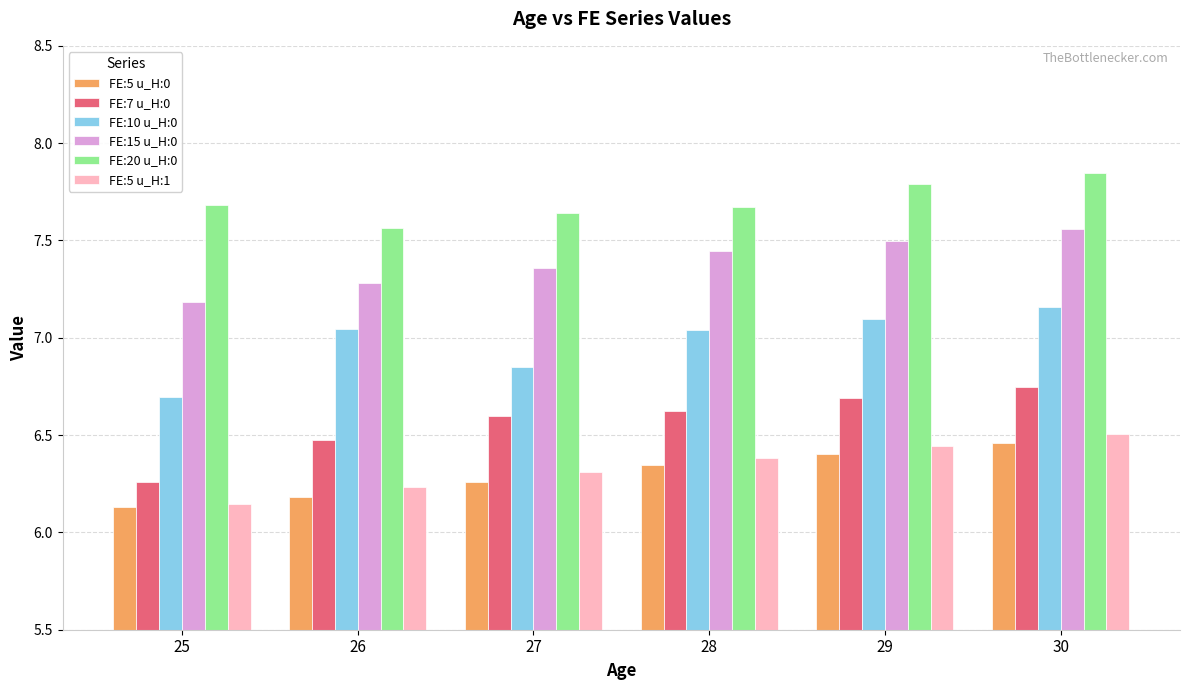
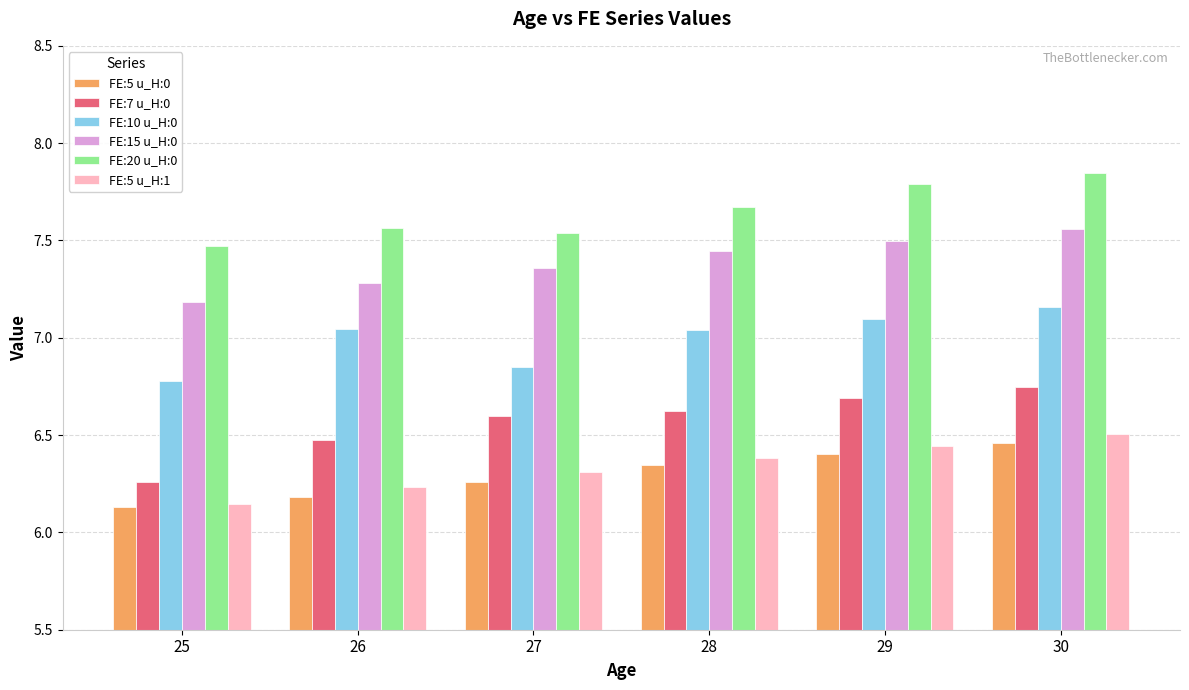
FE:10 u_H:0, 25: 6.70 -> 6.78
FE:20 u_H:0, 25: 7.68 -> 7.47
FE:20 u_H:0, 27: 7.64 -> 7.54
